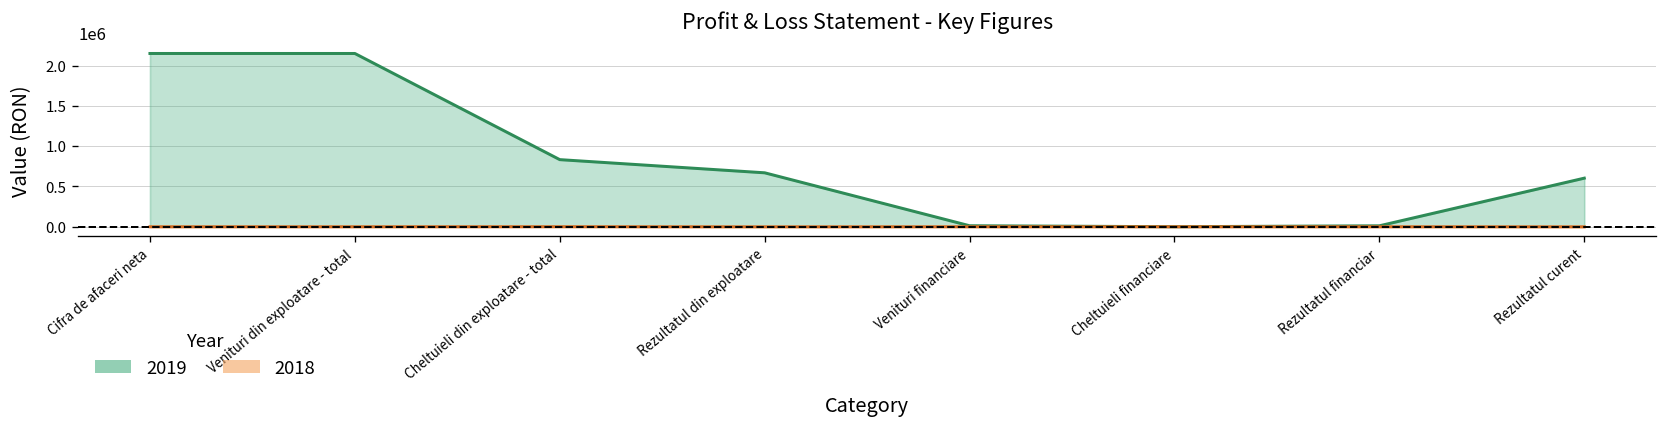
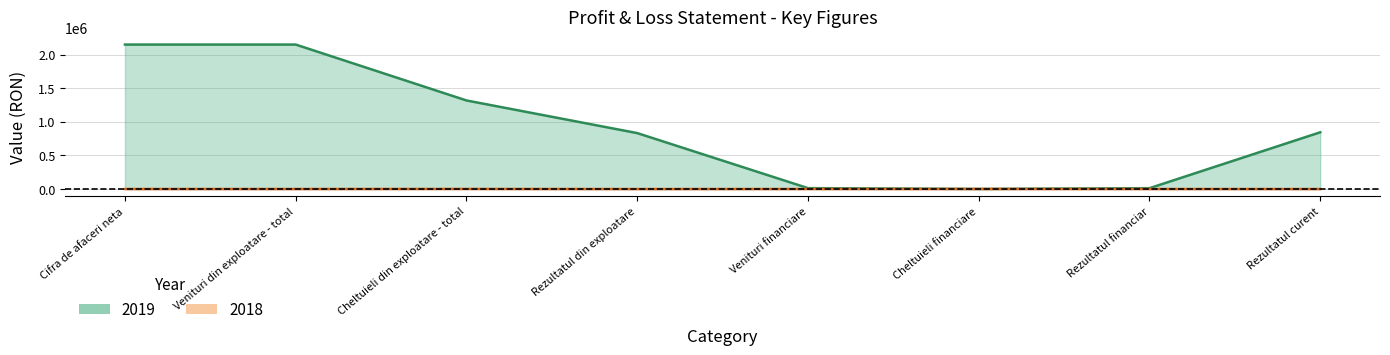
2019, Cheltuieli din exploatare - total: 800000 -> 1300000
2019, Rezultatul din exploatare: 700000 -> 800000
2019, Rezultatul curent: 600000 -> 800000
